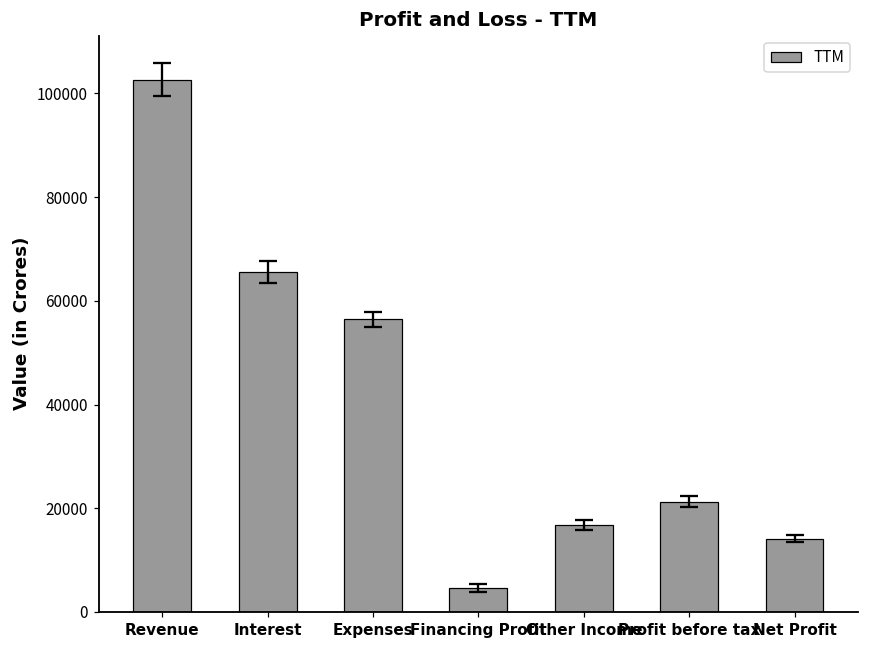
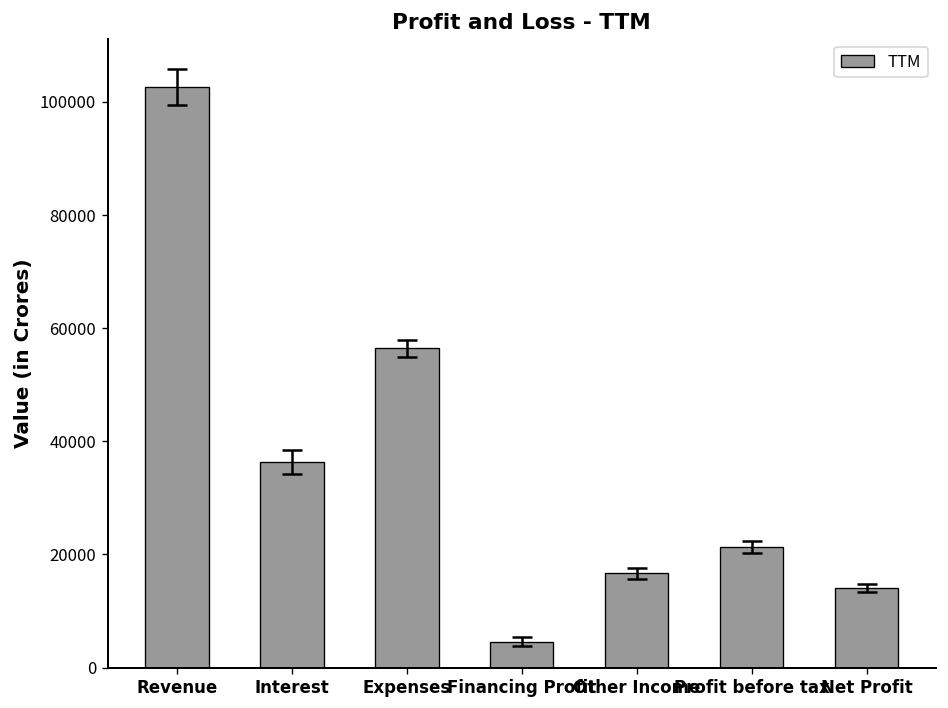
TTM, Interest: 66000 -> 36000
